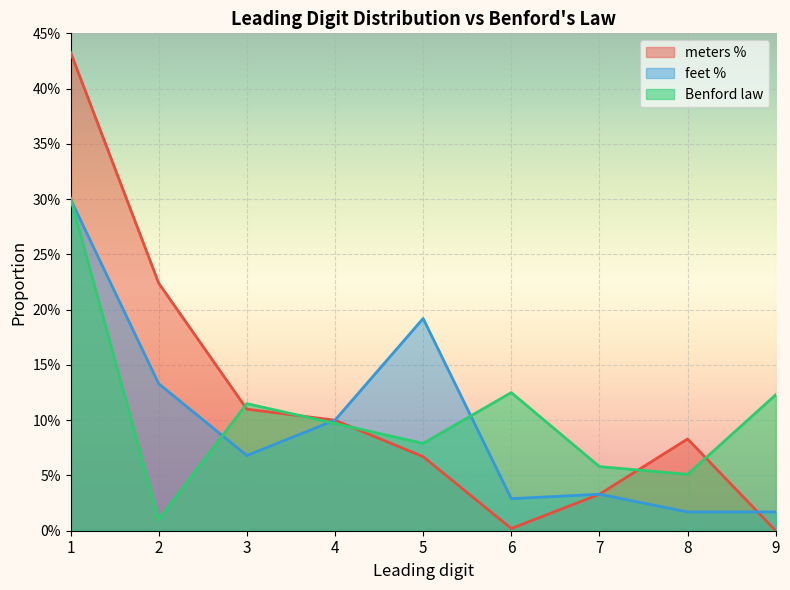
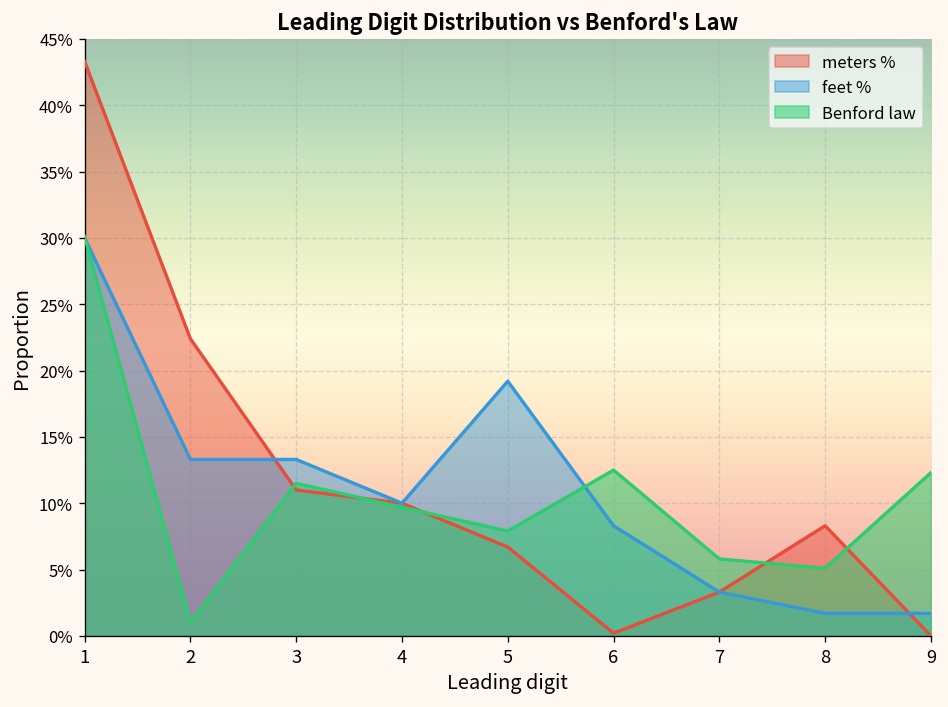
feet %, 3: 6.8% -> 13.3%
feet %, 6: 2.9% -> 8.3%
